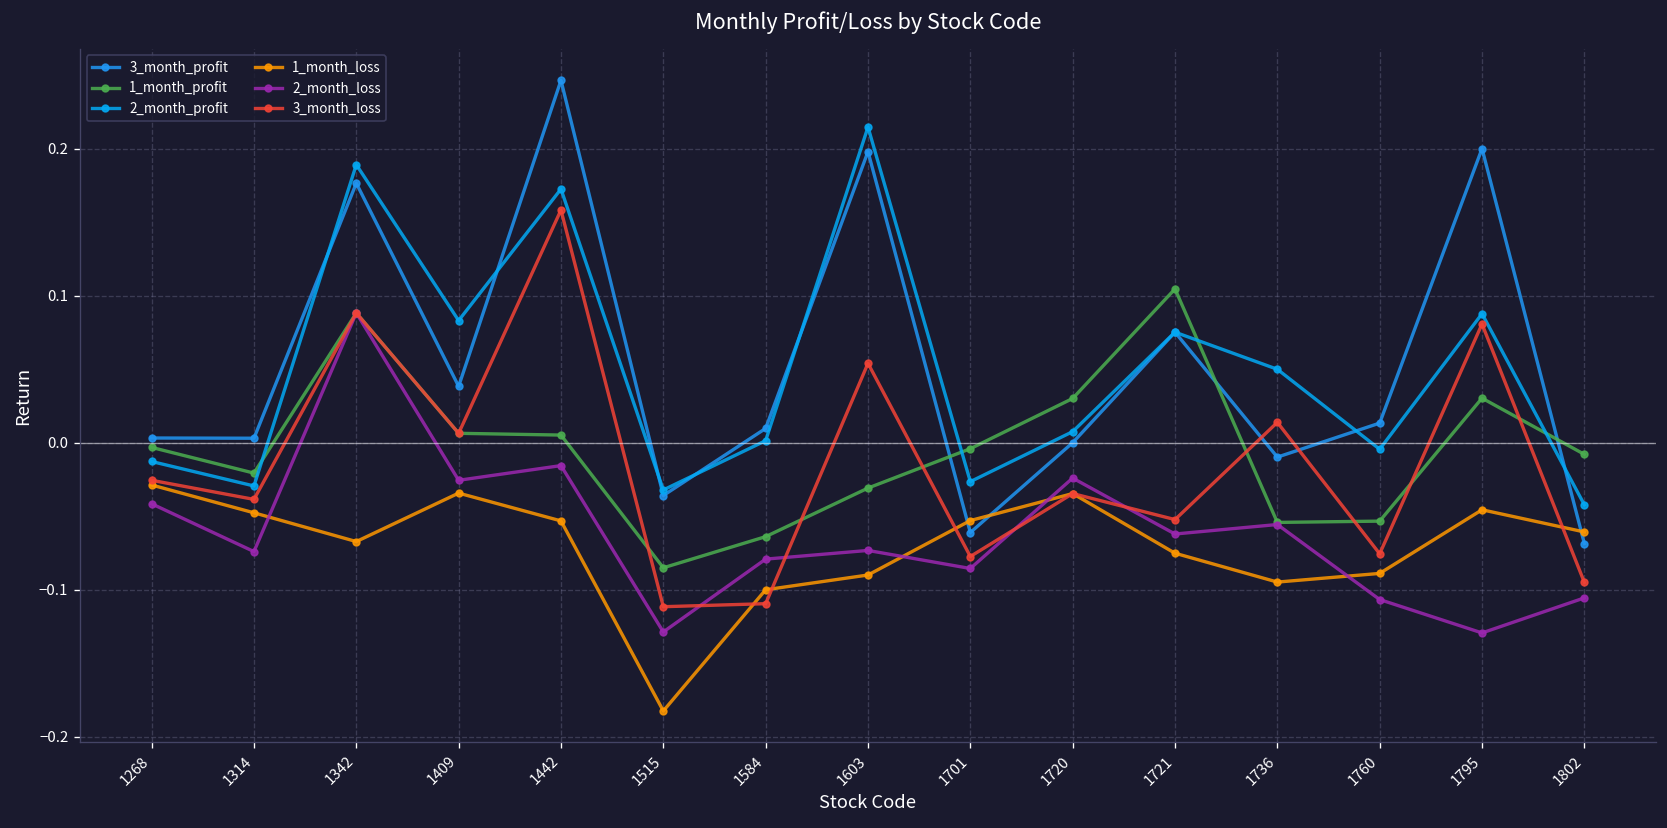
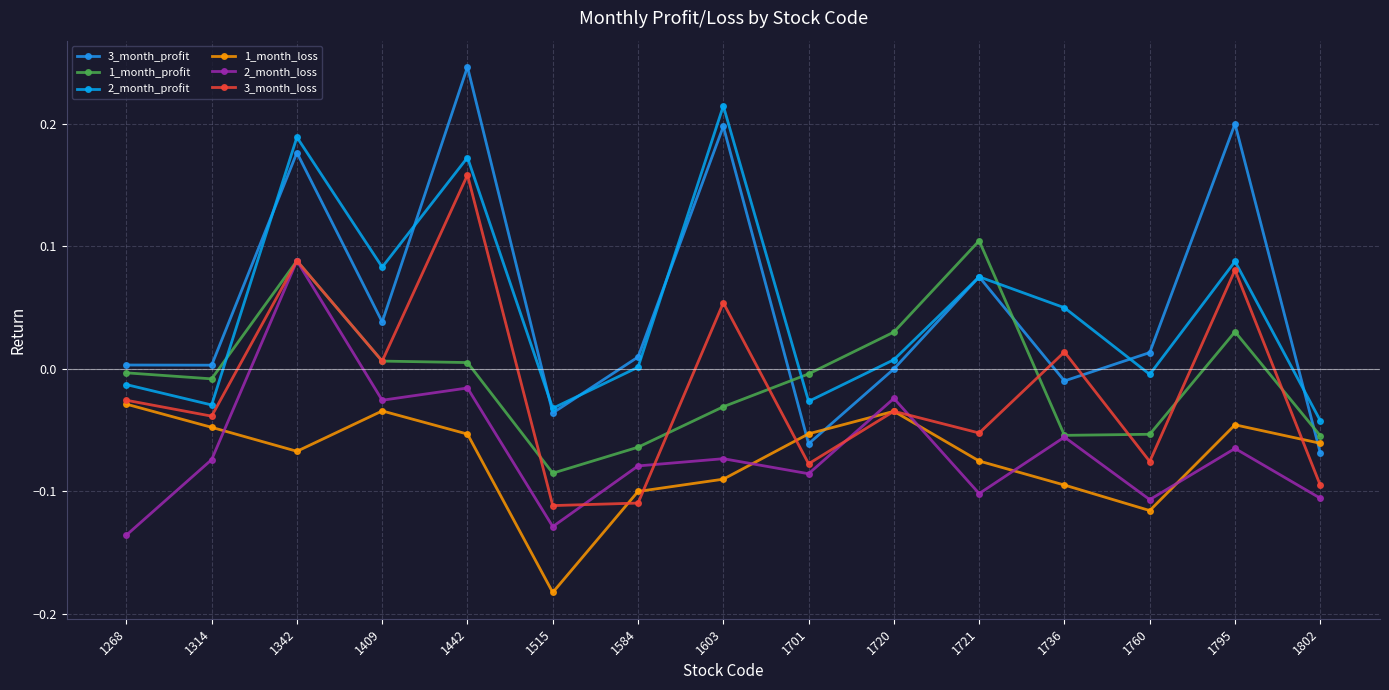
2_month_loss, 1268: -0.042 -> -0.136
1_month_profit, 1314: -0.021 -> -0.008
2_month_loss, 1721: -0.062 -> -0.102
1_month_loss, 1760: -0.089 -> -0.116
2_month_loss, 1795: -0.129 -> -0.065
1_month_profit, 1802: -0.008 -> -0.055
